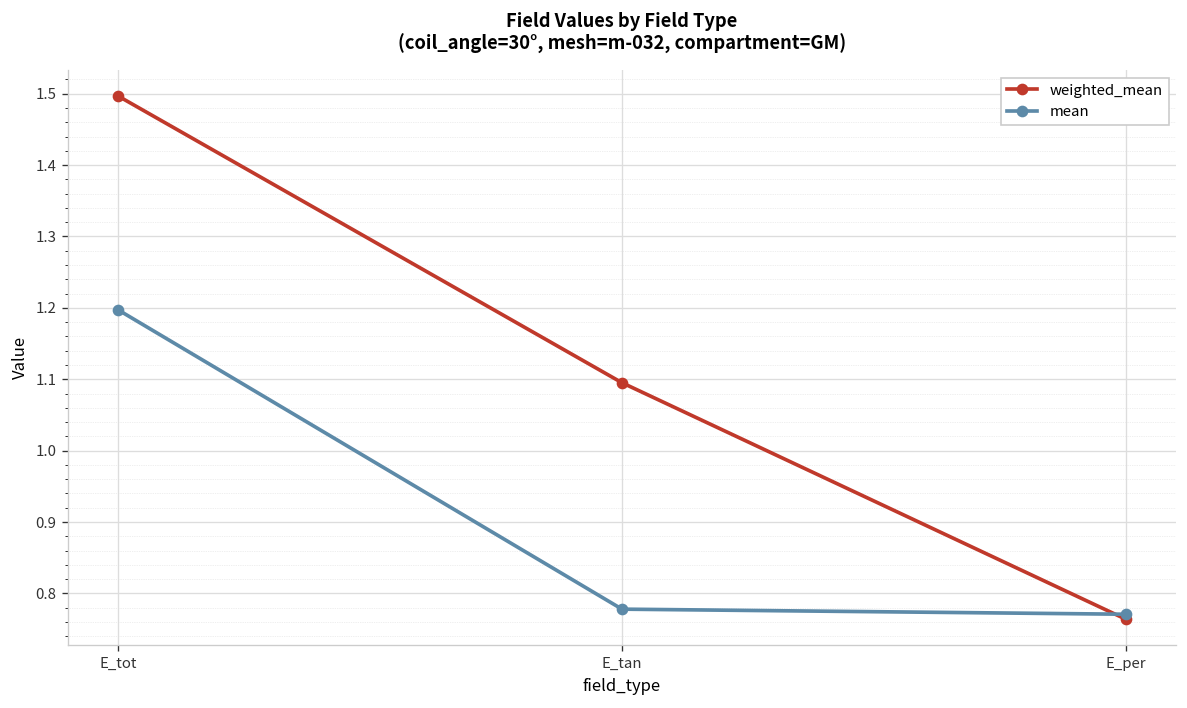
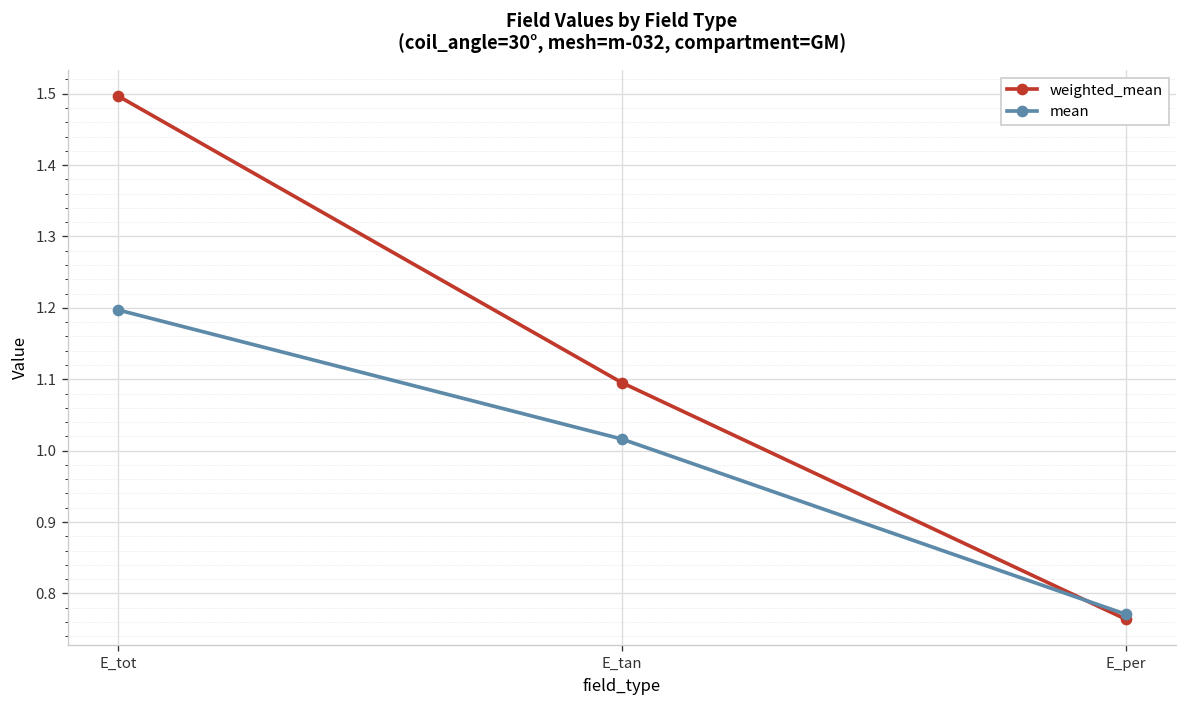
mean, E_tan: 0.78 -> 1.02
